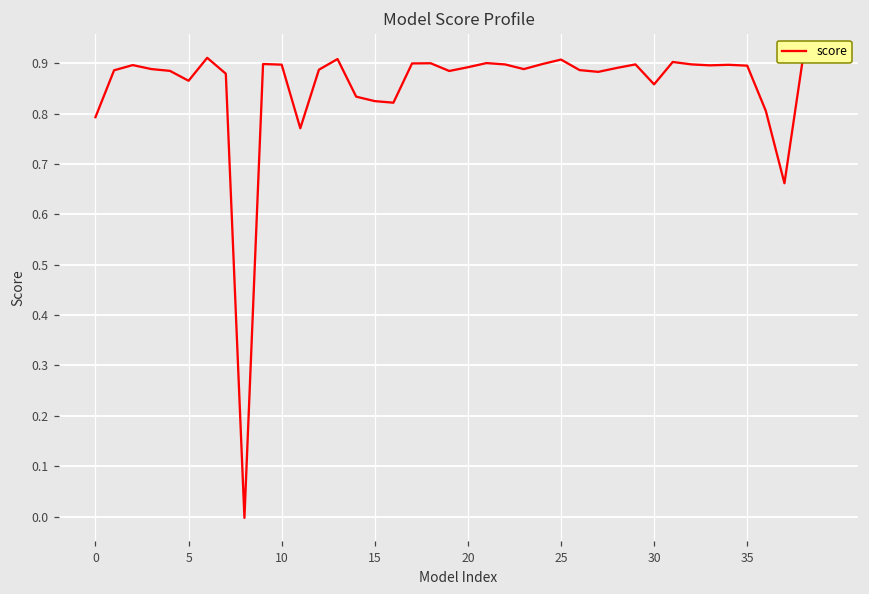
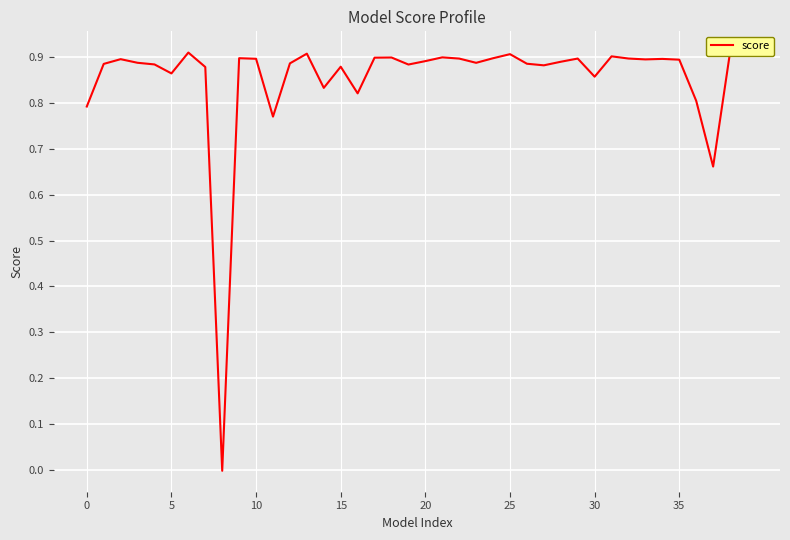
15: 0.82 -> 0.88
